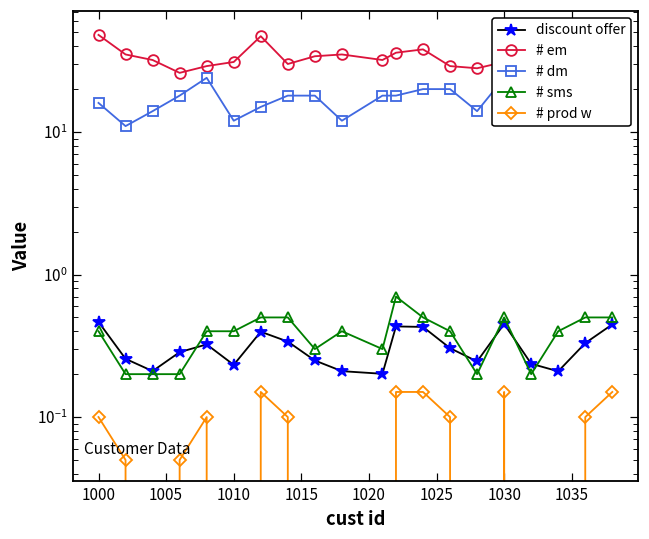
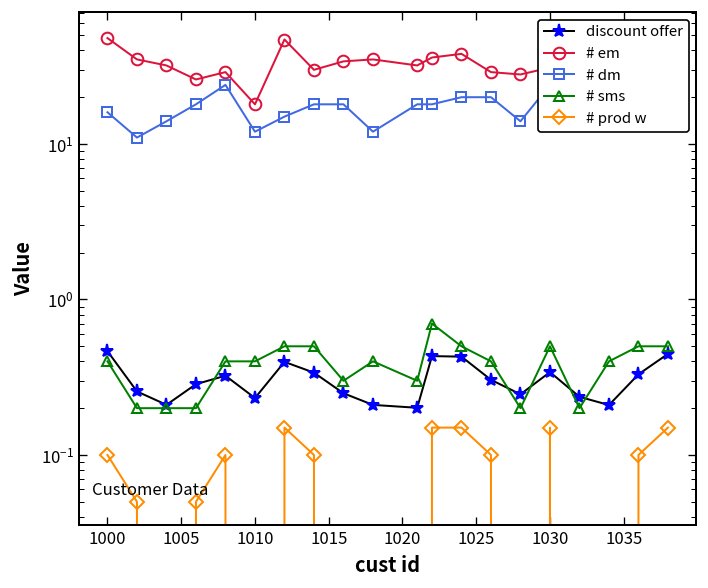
# em, 1010: 31 -> 18
discount offer, 1030: 0.45 -> 0.34
